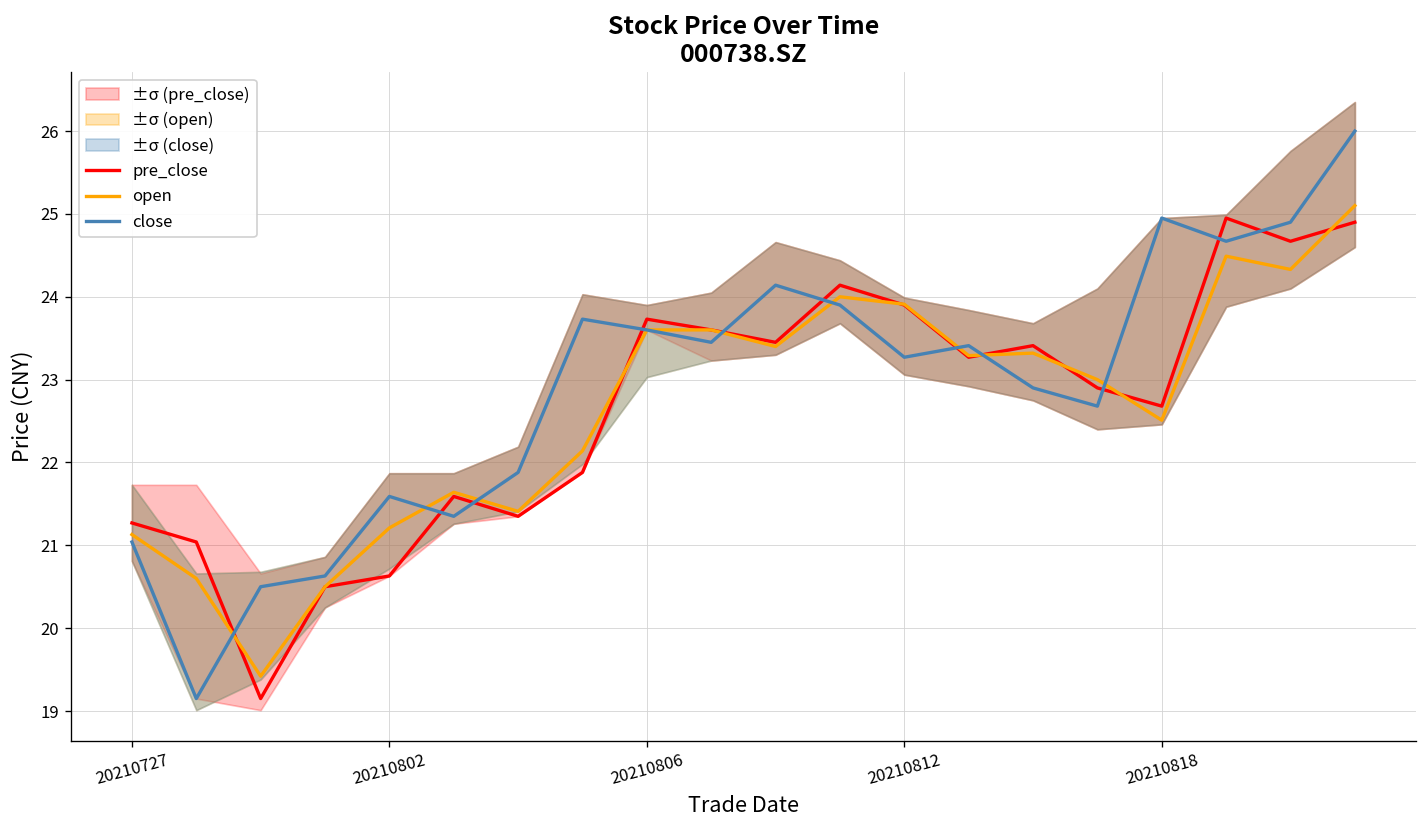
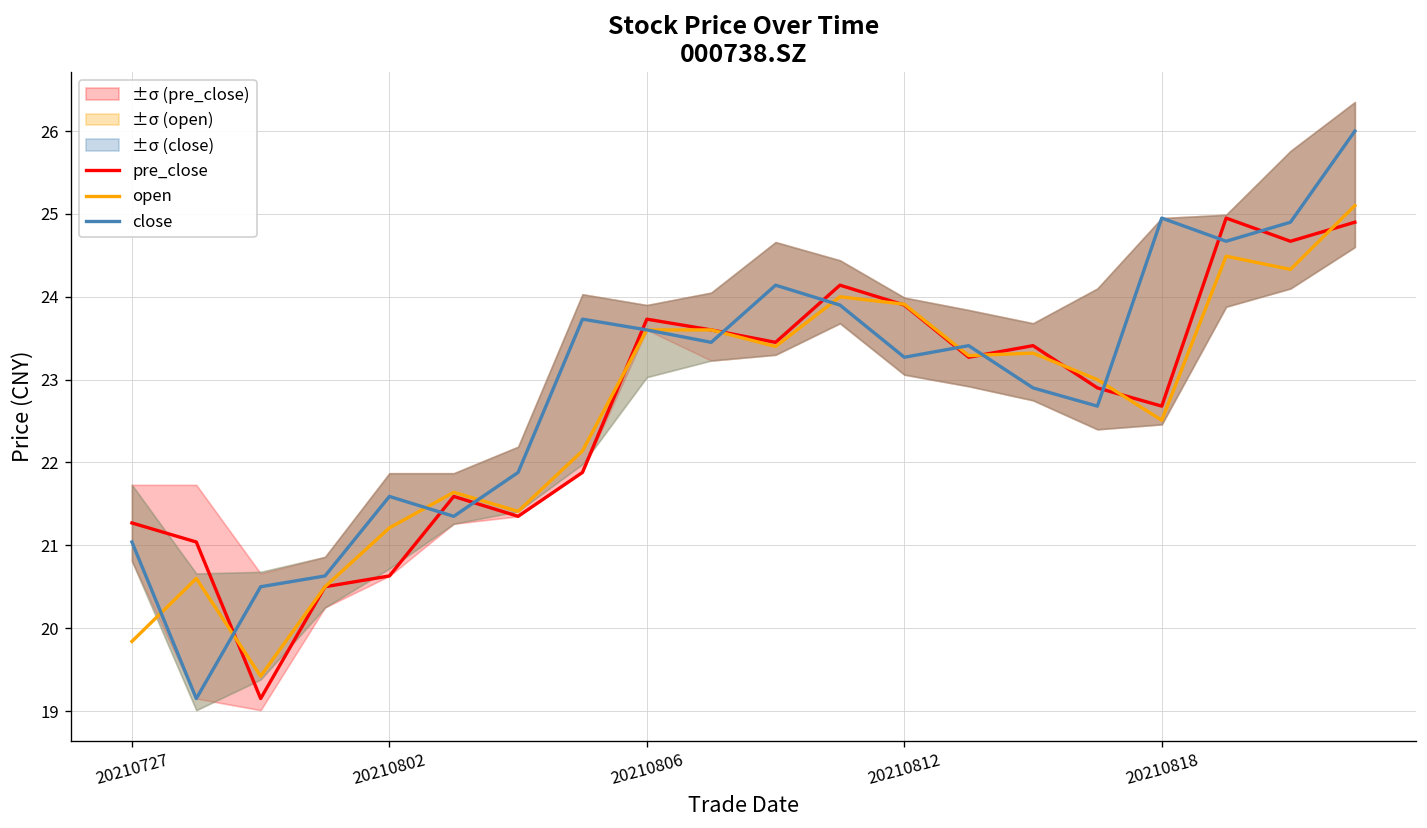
open, 20210727: 21.1 -> 19.8
